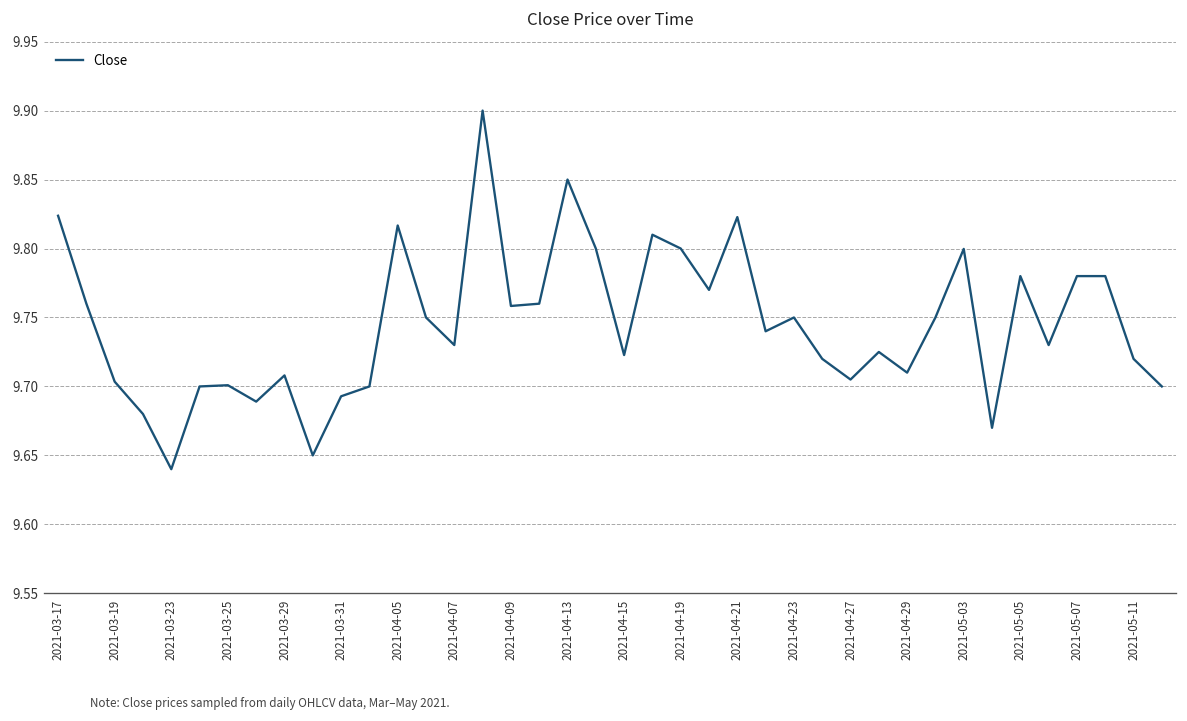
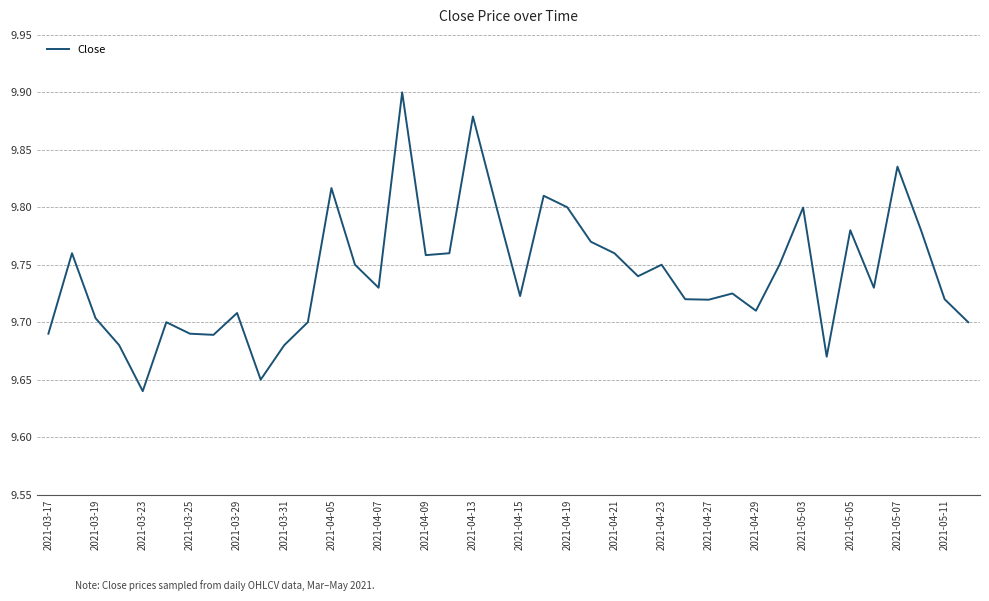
2021-03-17: 9.824 -> 9.690
2021-03-25: 9.701 -> 9.690
2021-03-31: 9.693 -> 9.680
2021-04-13: 9.850 -> 9.879
2021-04-21: 9.823 -> 9.760
2021-04-27: 9.705 -> 9.720
2021-05-07: 9.780 -> 9.835
